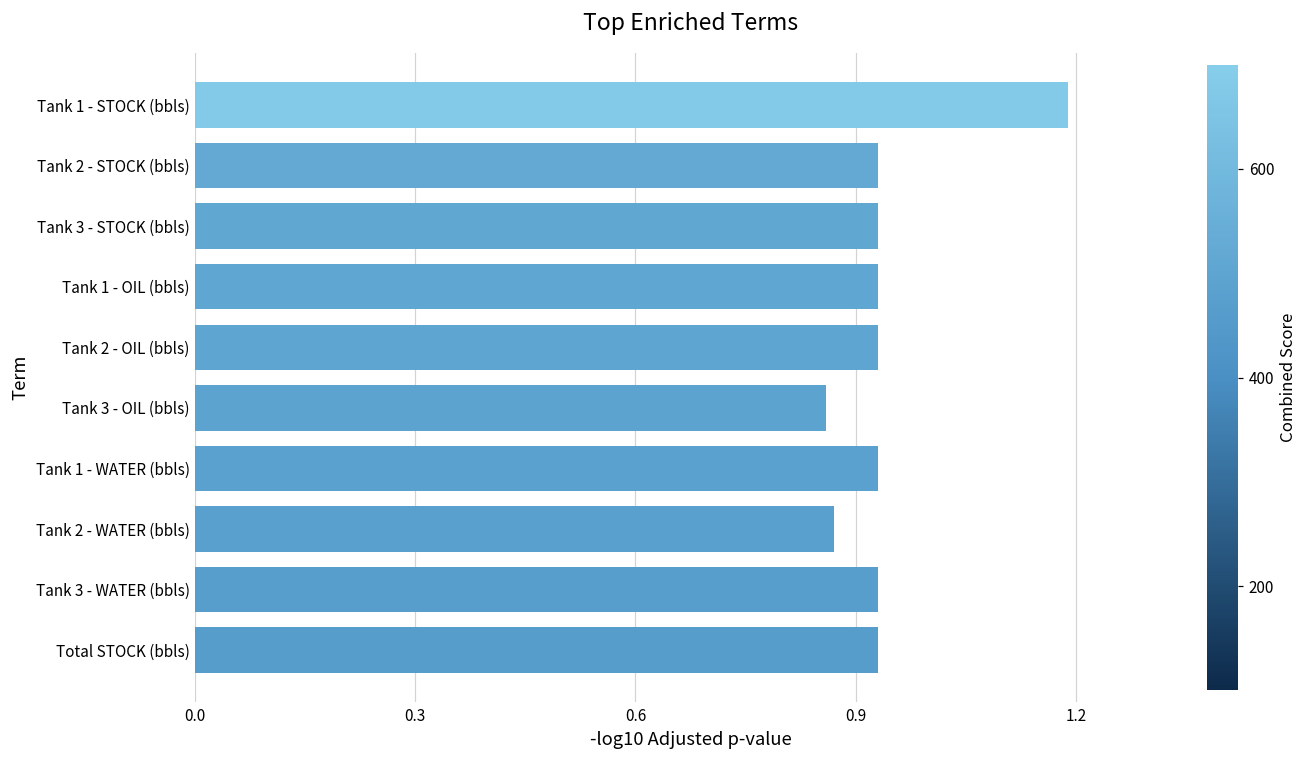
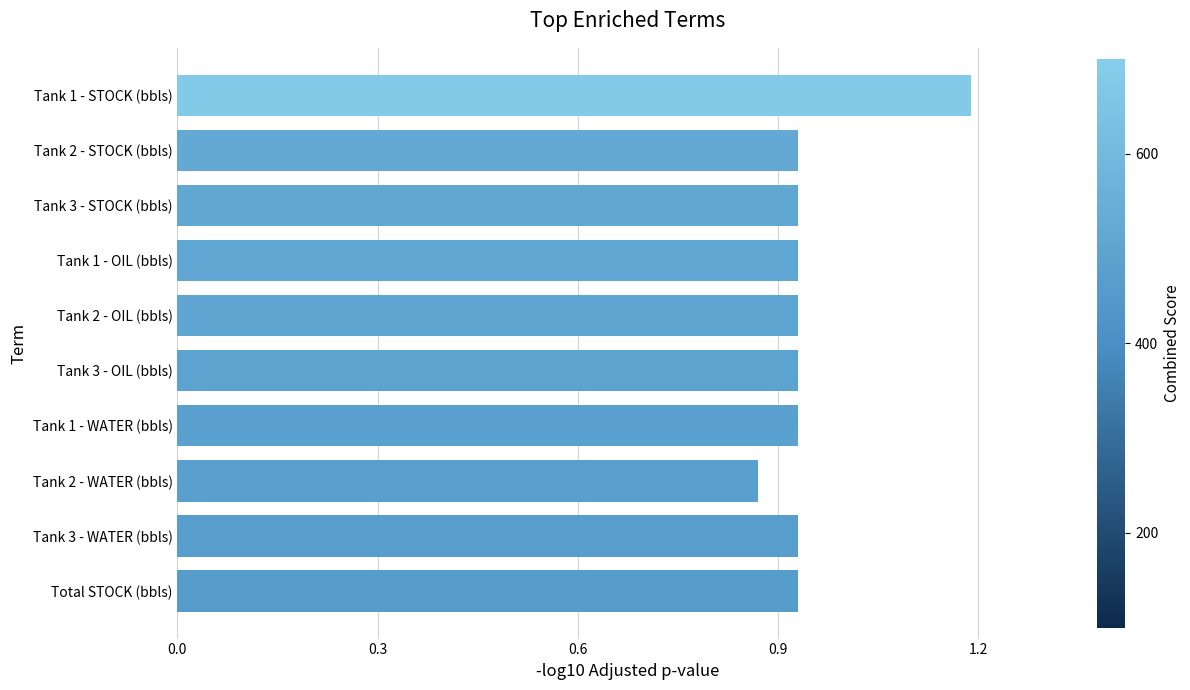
Tank 3 - OIL (bbls): 0.86 -> 0.93
